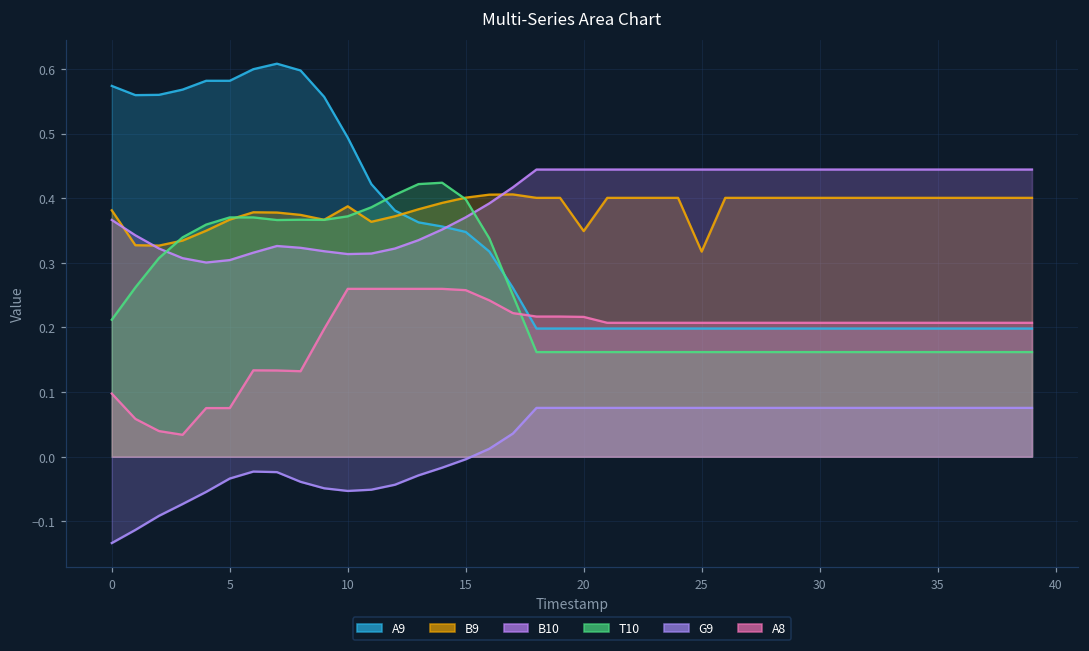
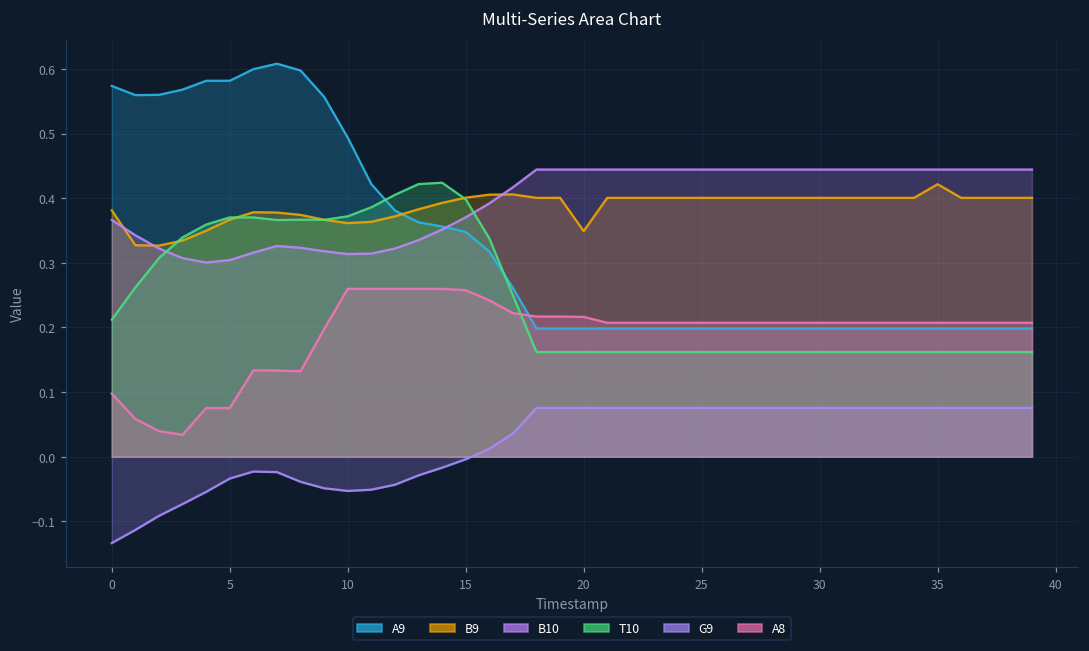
B9, 10: 0.39 -> 0.36
B9, 25: 0.32 -> 0.40
B9, 35: 0.40 -> 0.42
